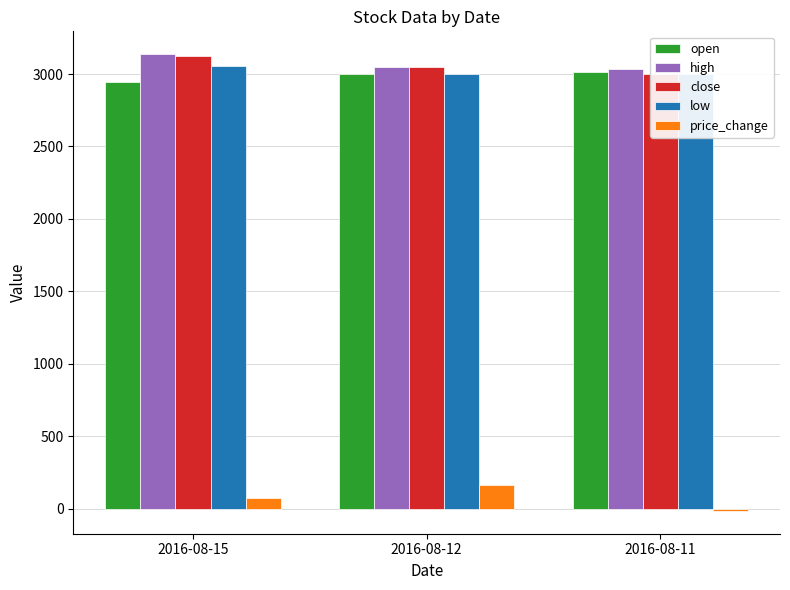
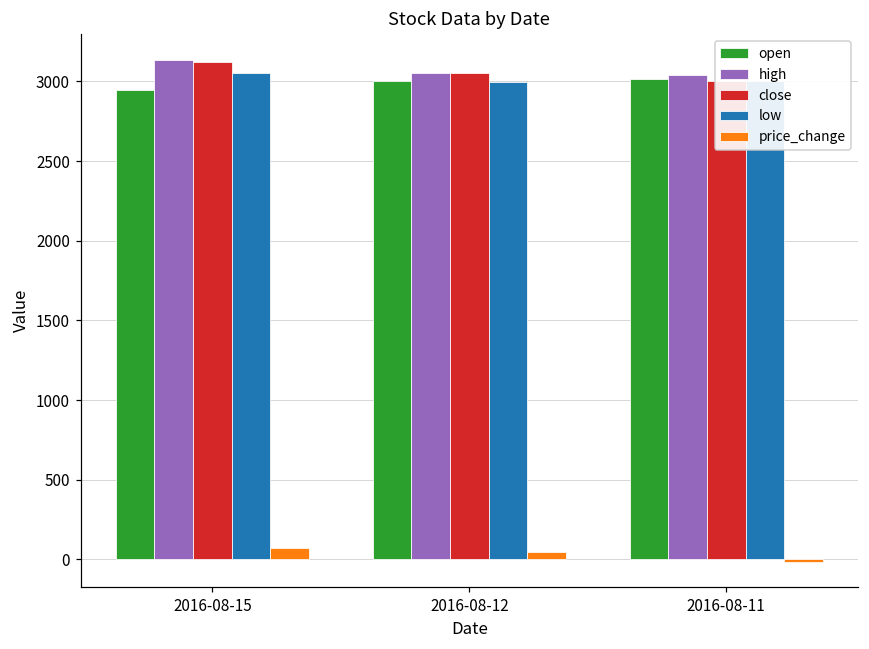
price_change, 2016-08-12: 160 -> 50
